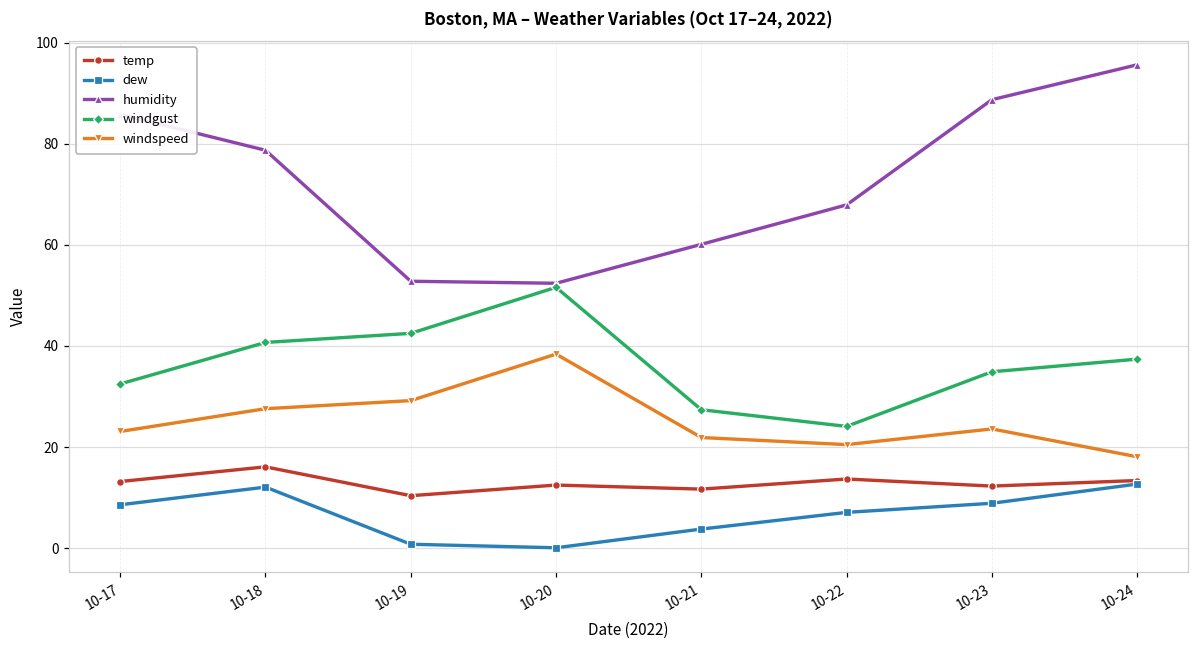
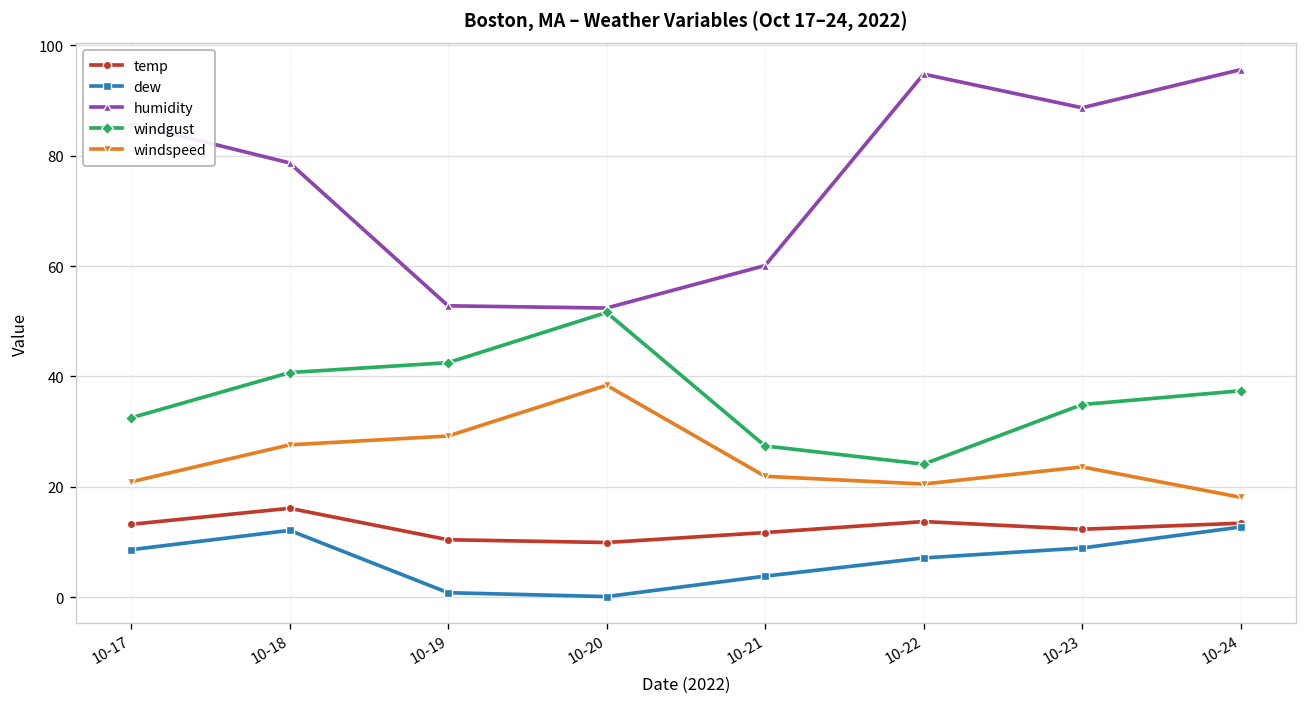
windspeed, 10-17: 23 -> 21
temp, 10-20: 13 -> 10
humidity, 10-22: 68 -> 95
